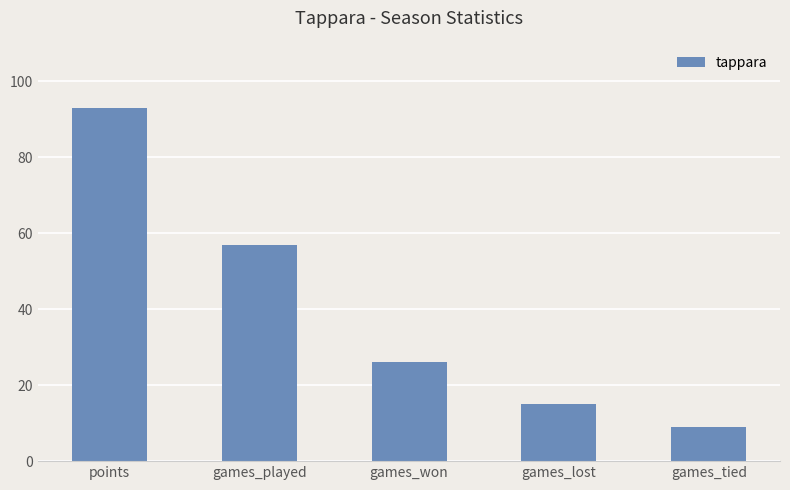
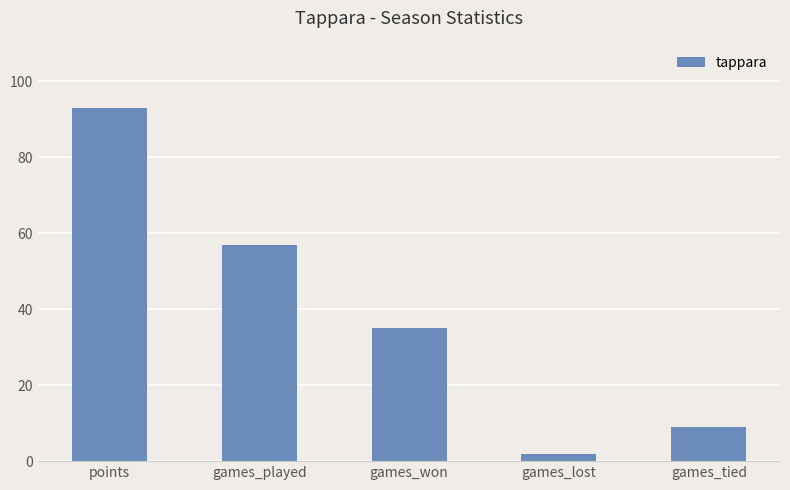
games_won: 26 -> 35
games_lost: 15 -> 2
